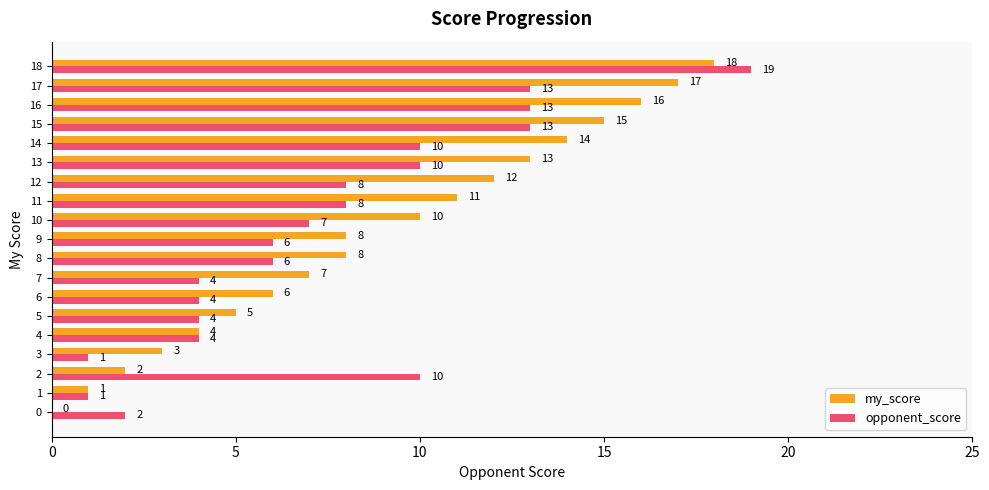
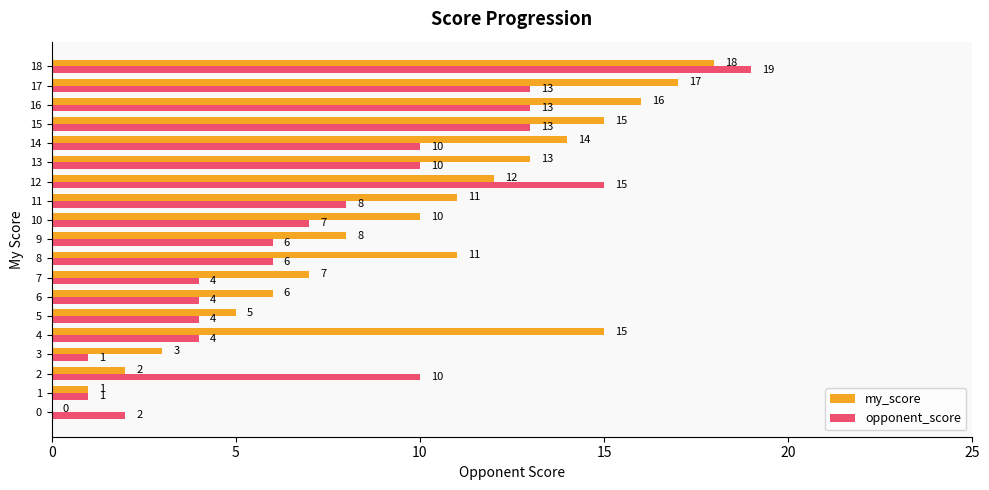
opponent_score, 12: 8 -> 15
my_score, 8: 8 -> 11
my_score, 4: 4 -> 15
